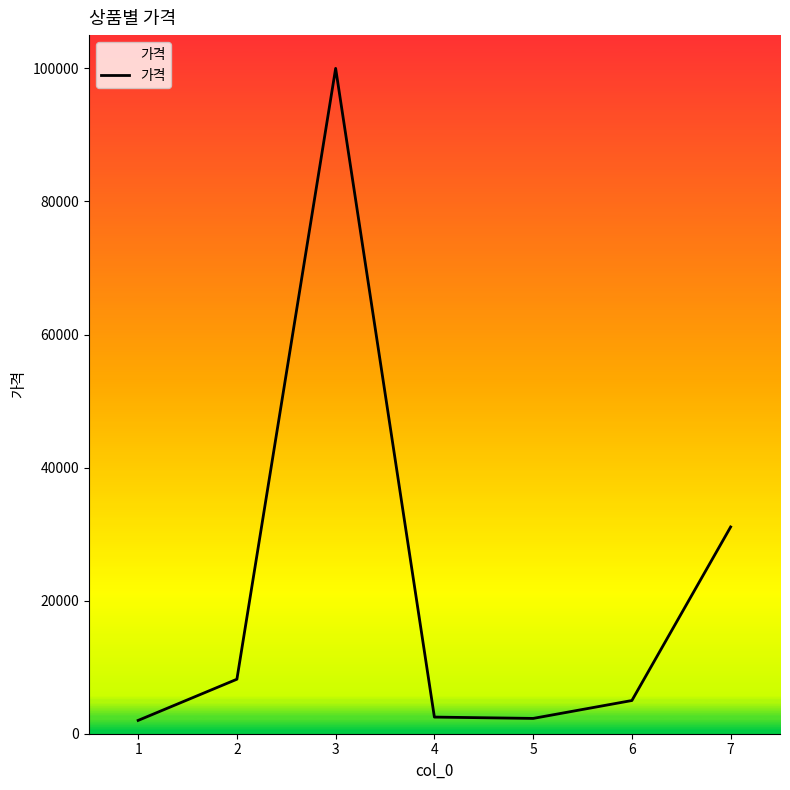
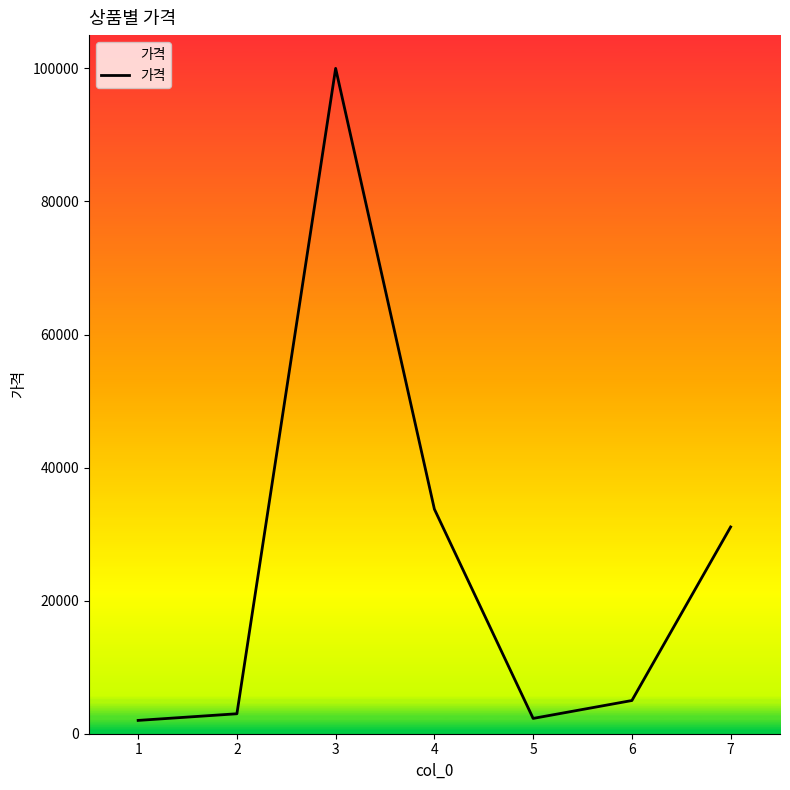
2: 8000 -> 3000
4: 3000 -> 34000
